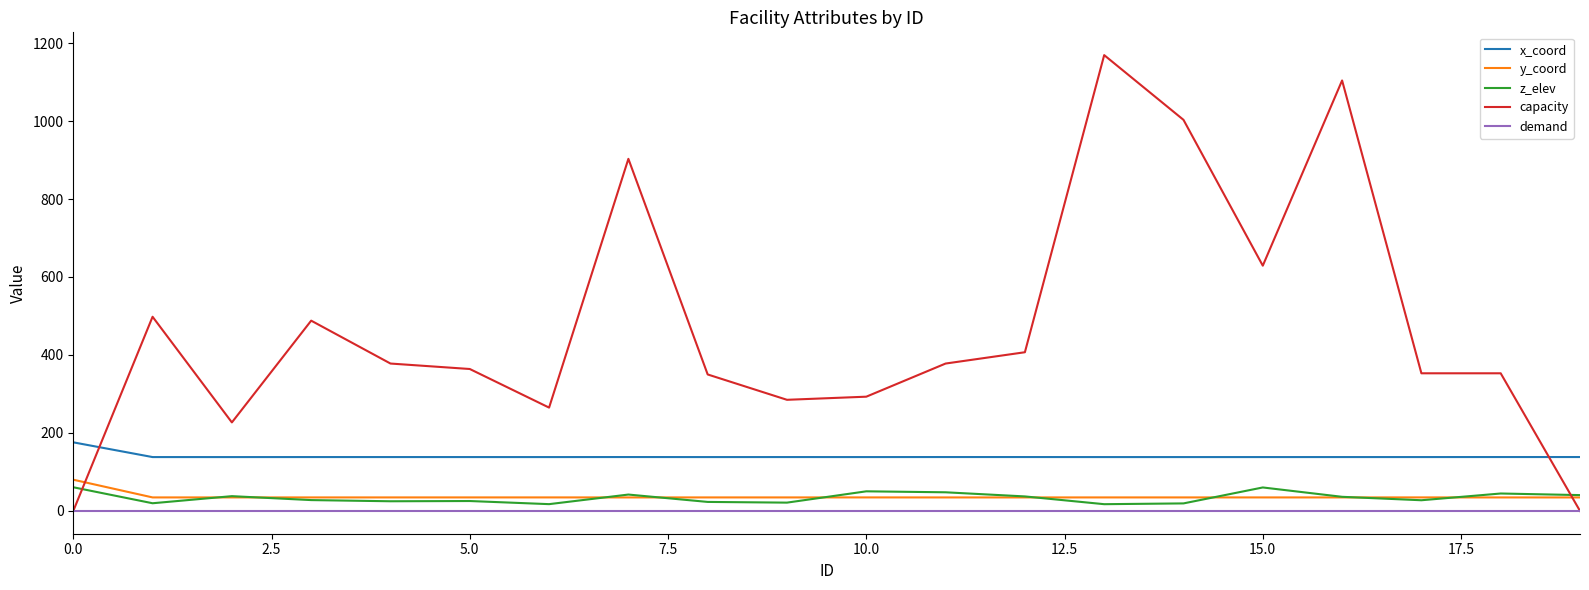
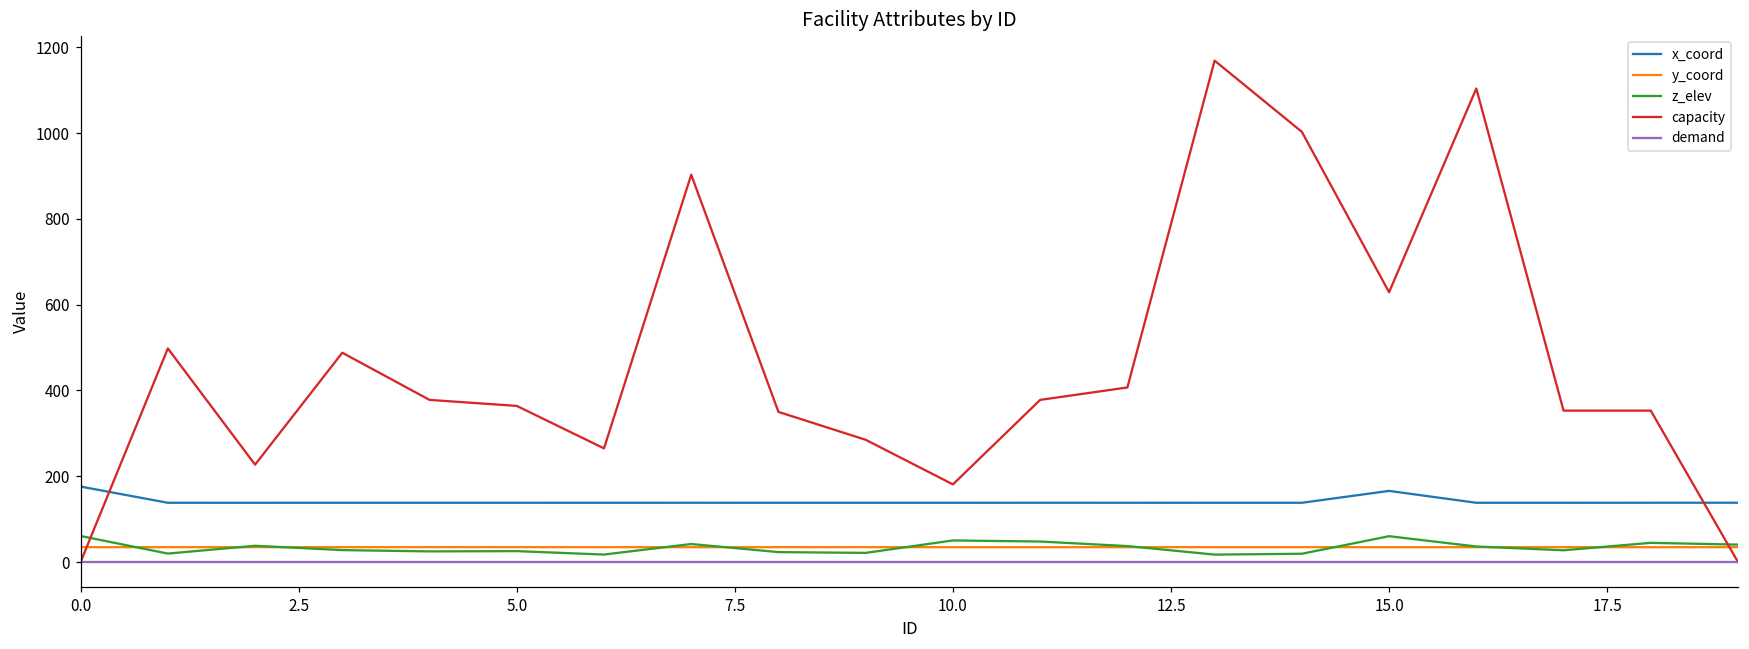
y_coord, 0.0: 80 -> 30
capacity, 10.0: 290 -> 180
x_coord, 15.0: 140 -> 170
